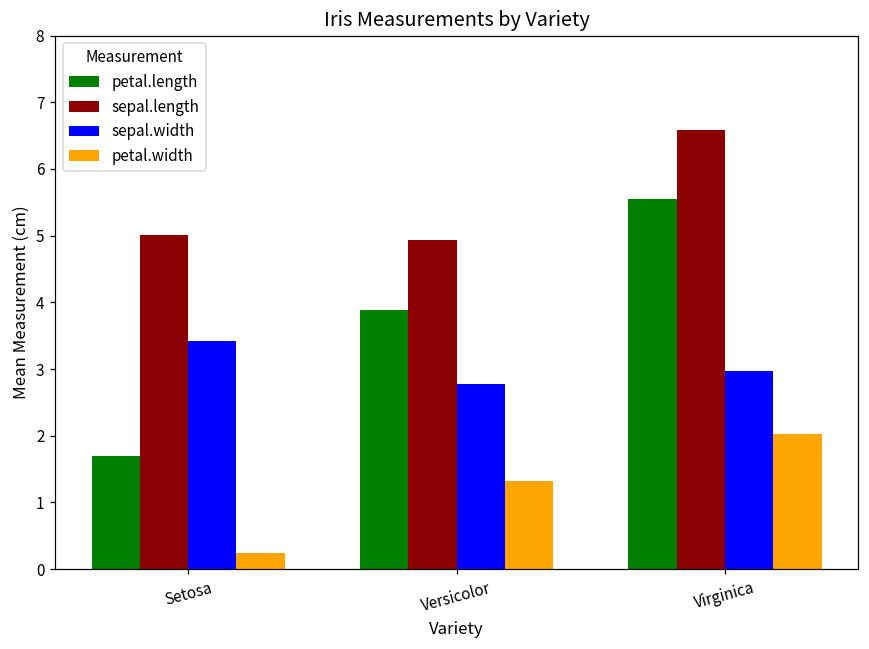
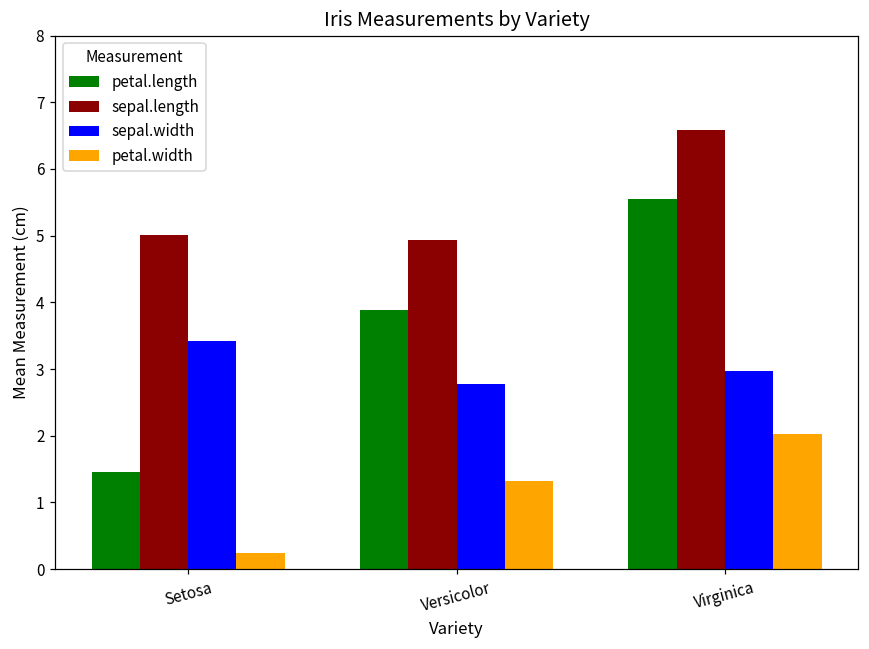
petal.length, Setosa: 1.7 -> 1.5
